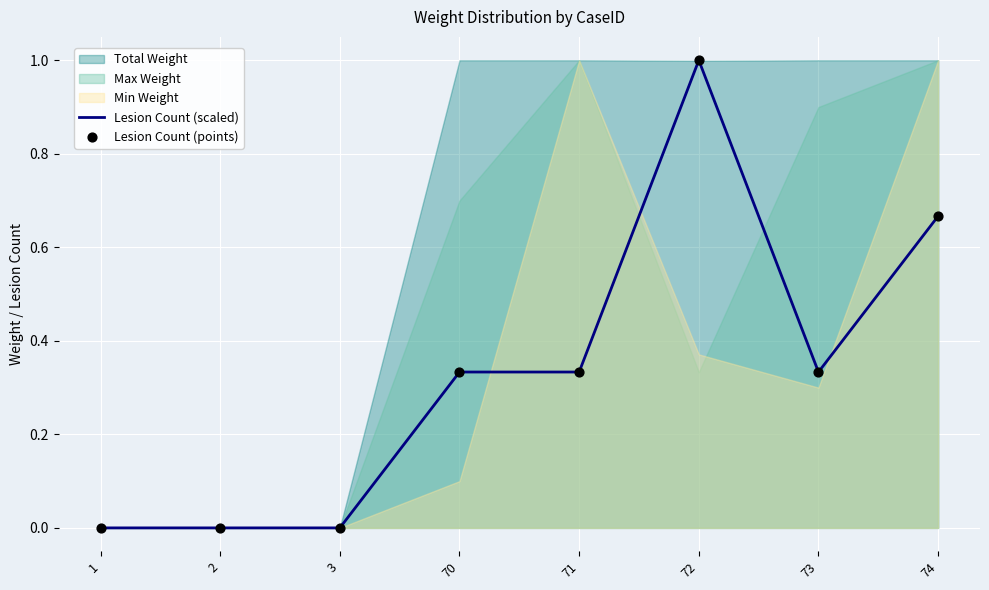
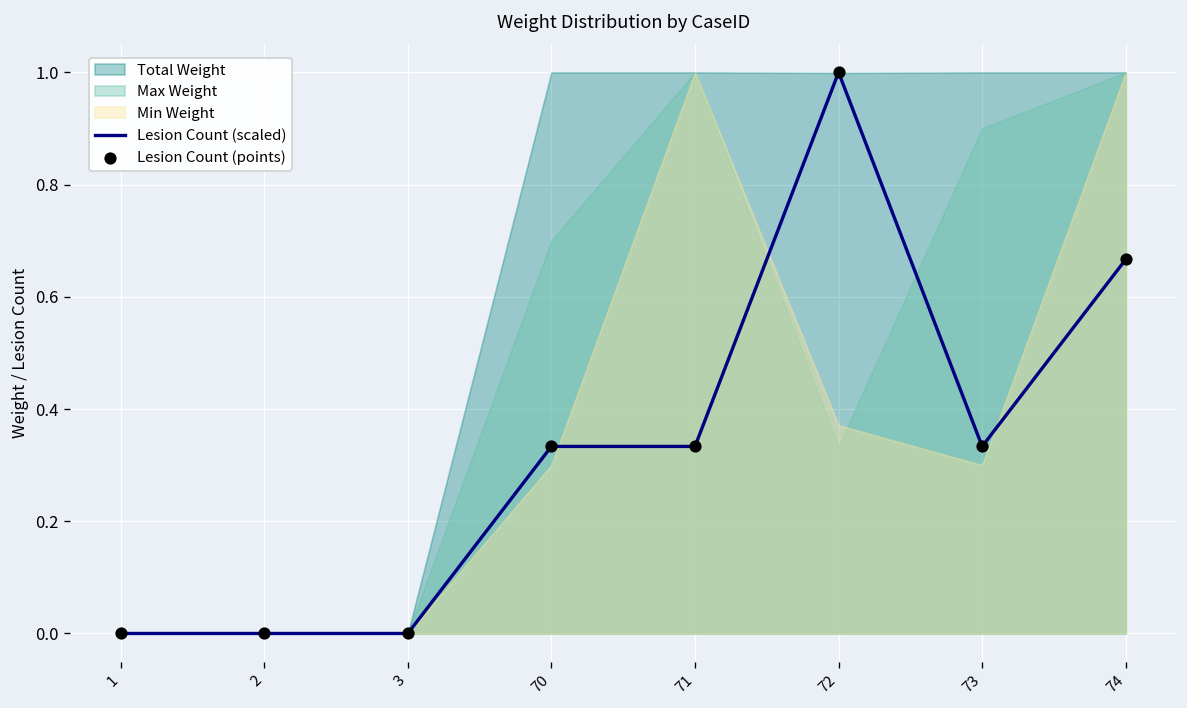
Min Weight, 70: 0.1 -> 0.3
